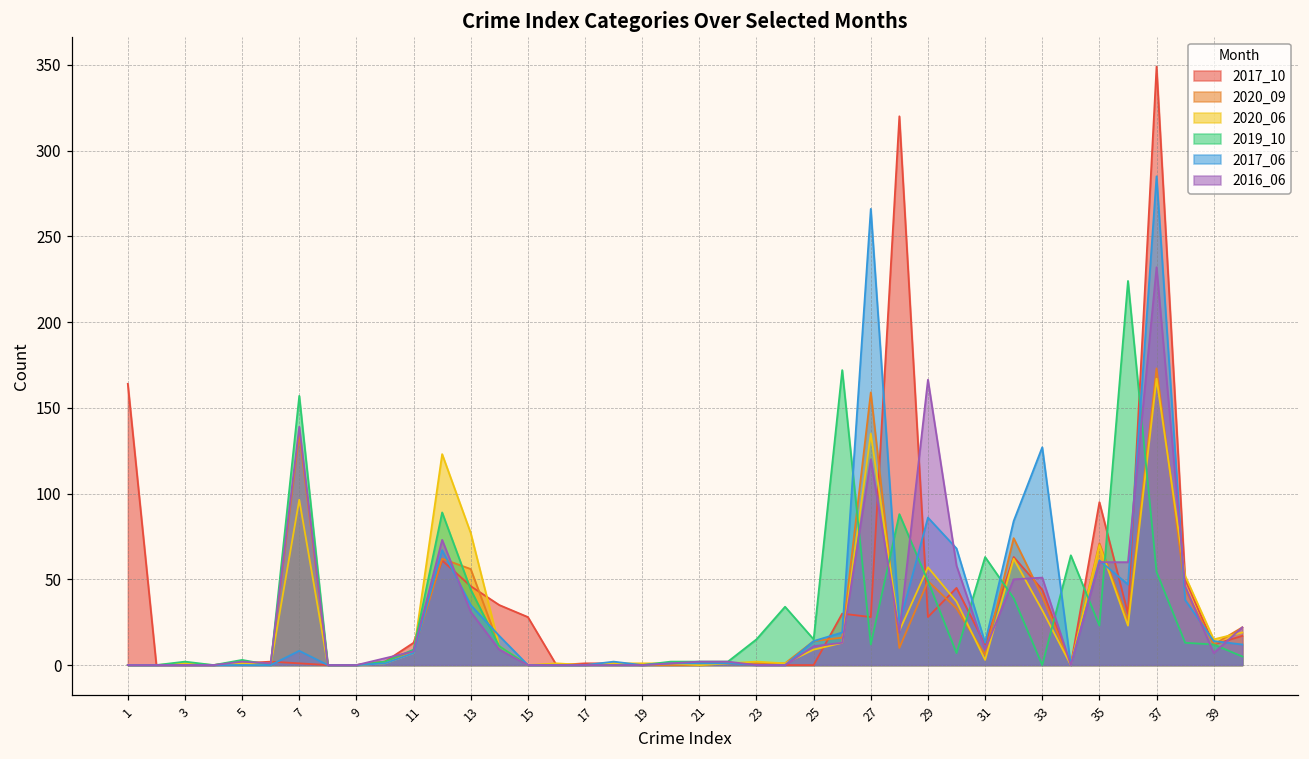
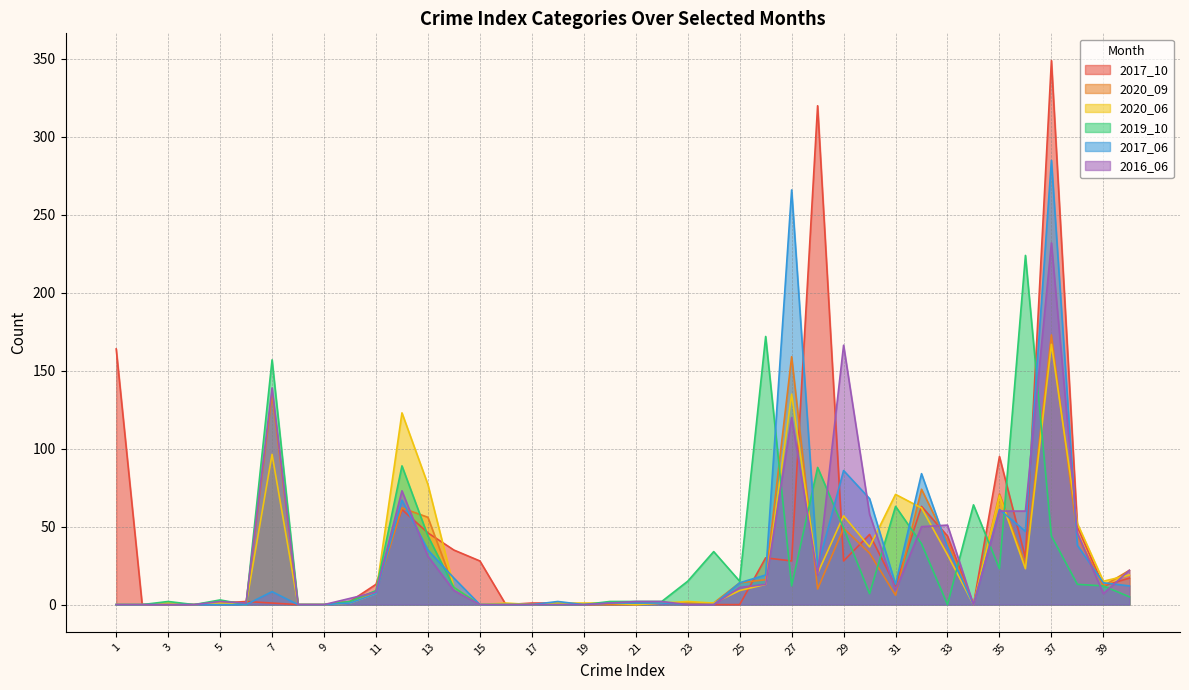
2020_06, 31: 3 -> 71
2017_06, 33: 127 -> 37
2019_10, 37: 54 -> 44
